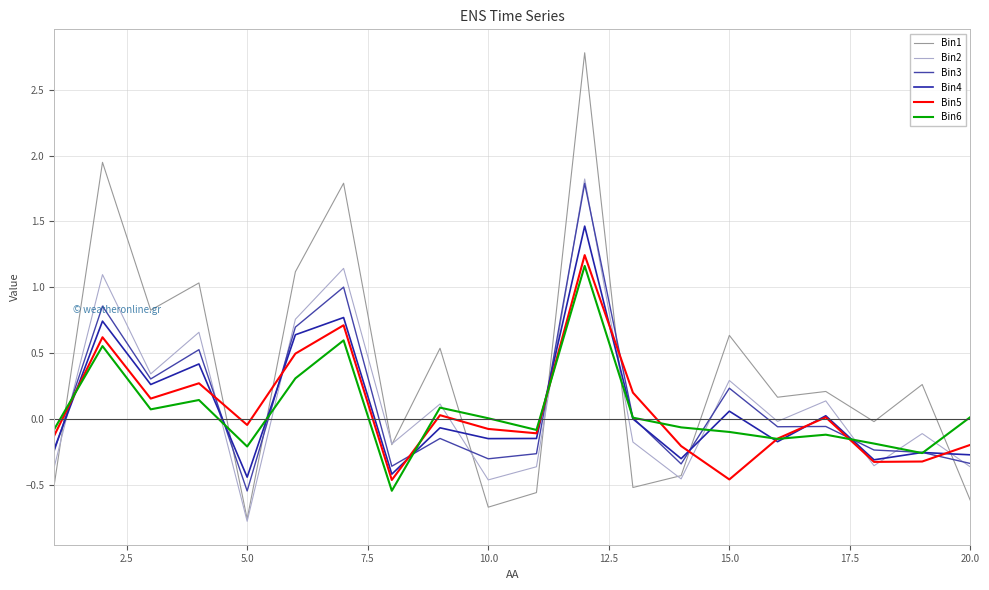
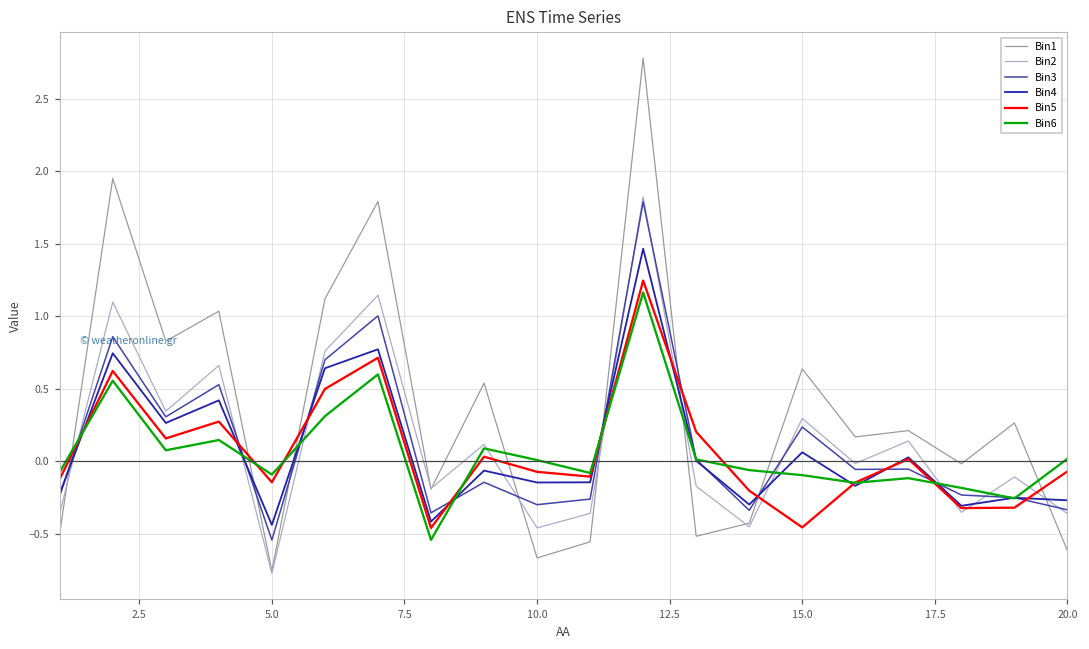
Bin5, 5.0: -0.04 -> -0.15
Bin6, 5.0: -0.21 -> -0.09
Bin5, 20.0: -0.19 -> -0.07
